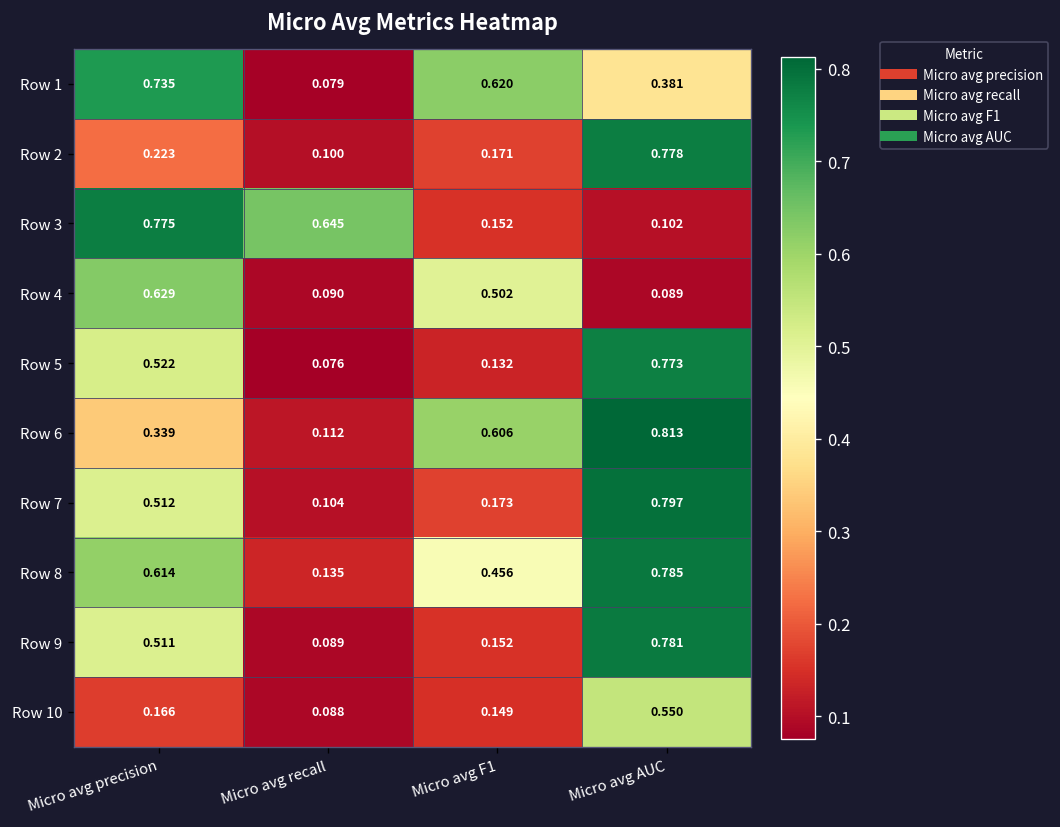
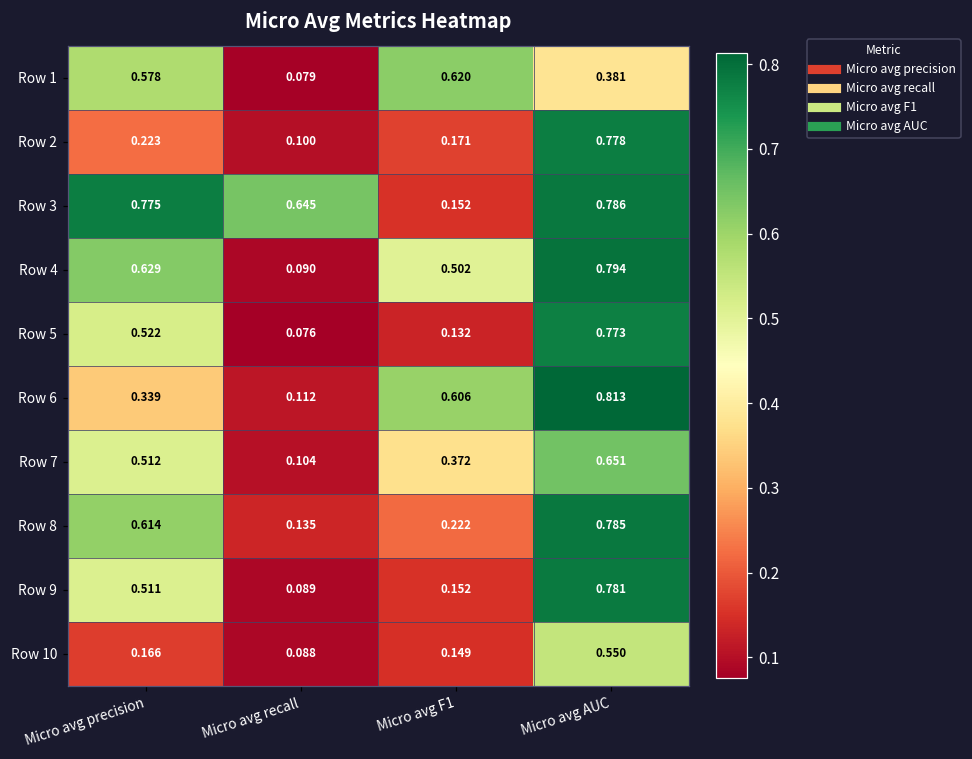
Row 1, Micro avg precision: 0.735 -> 0.578
Row 3, Micro avg AUC: 0.102 -> 0.786
Row 4, Micro avg AUC: 0.089 -> 0.794
Row 7, Micro avg F1: 0.173 -> 0.372
Row 7, Micro avg AUC: 0.797 -> 0.651
Row 8, Micro avg F1: 0.456 -> 0.222
